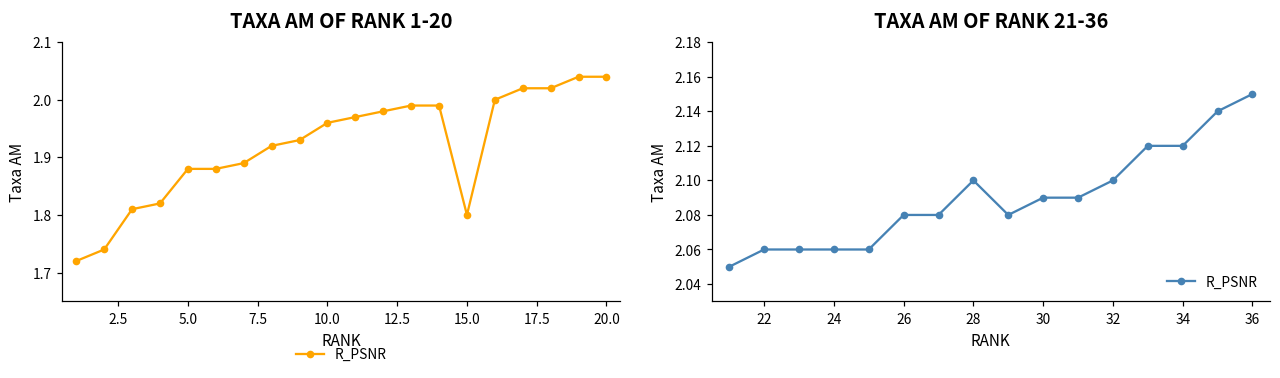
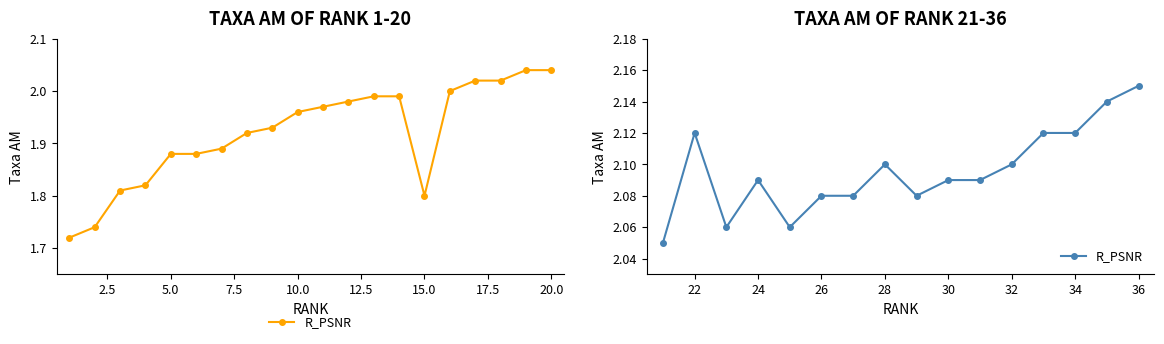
TAXA AM OF RANK 21-36, 22: 2.06 -> 2.12
TAXA AM OF RANK 21-36, 24: 2.06 -> 2.09
